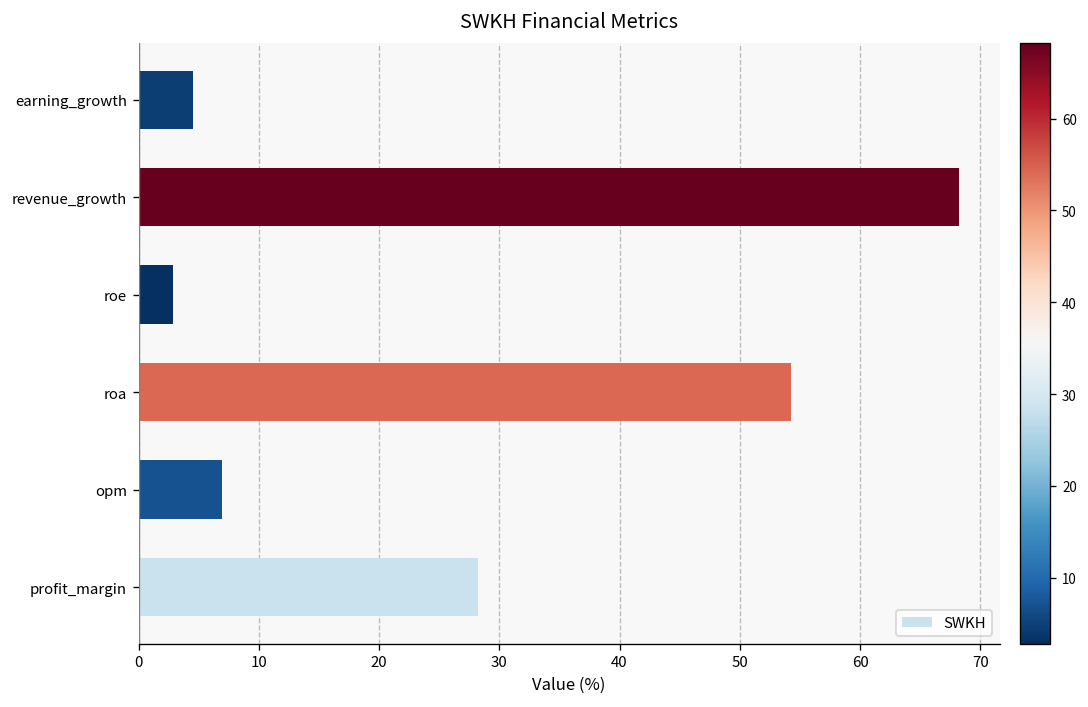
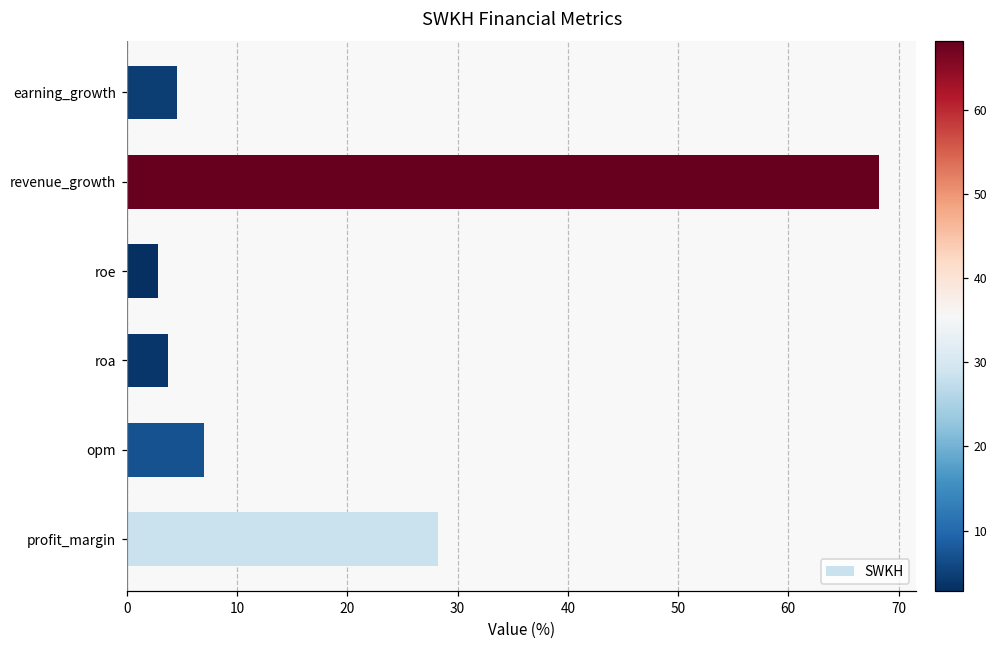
roa: 54.3 -> 3.7
